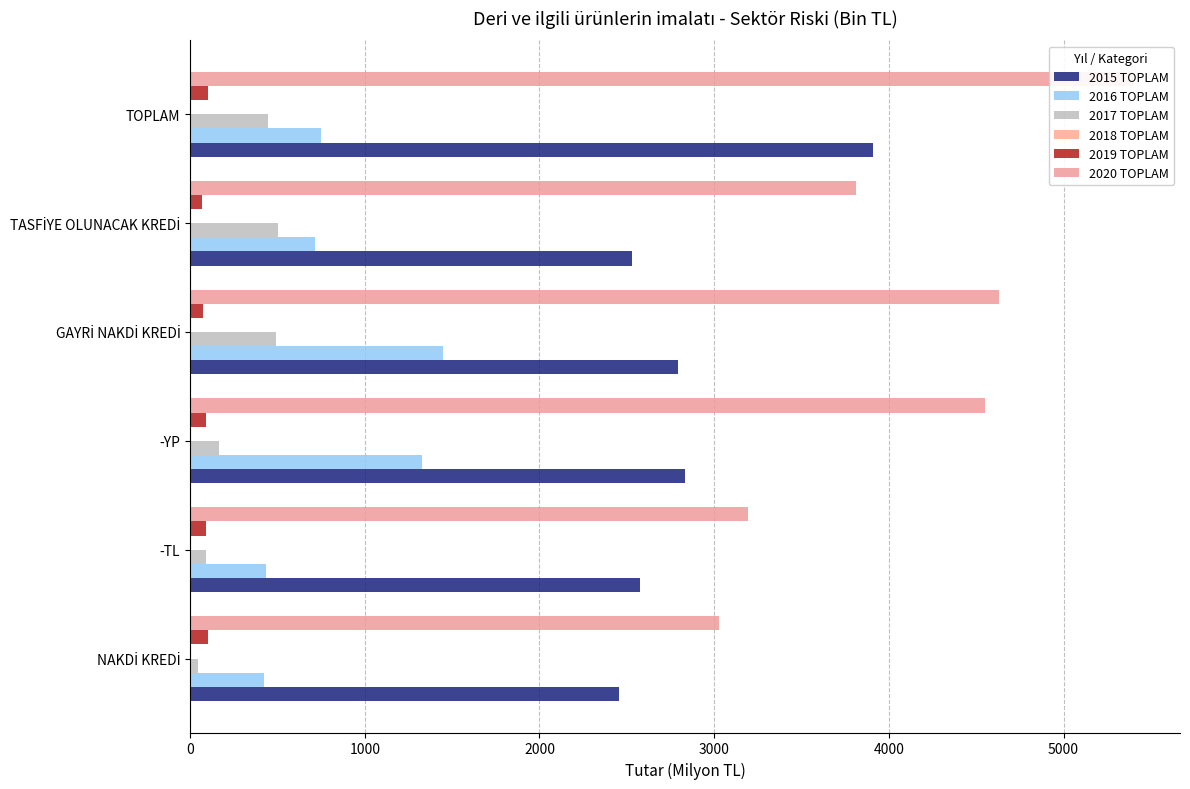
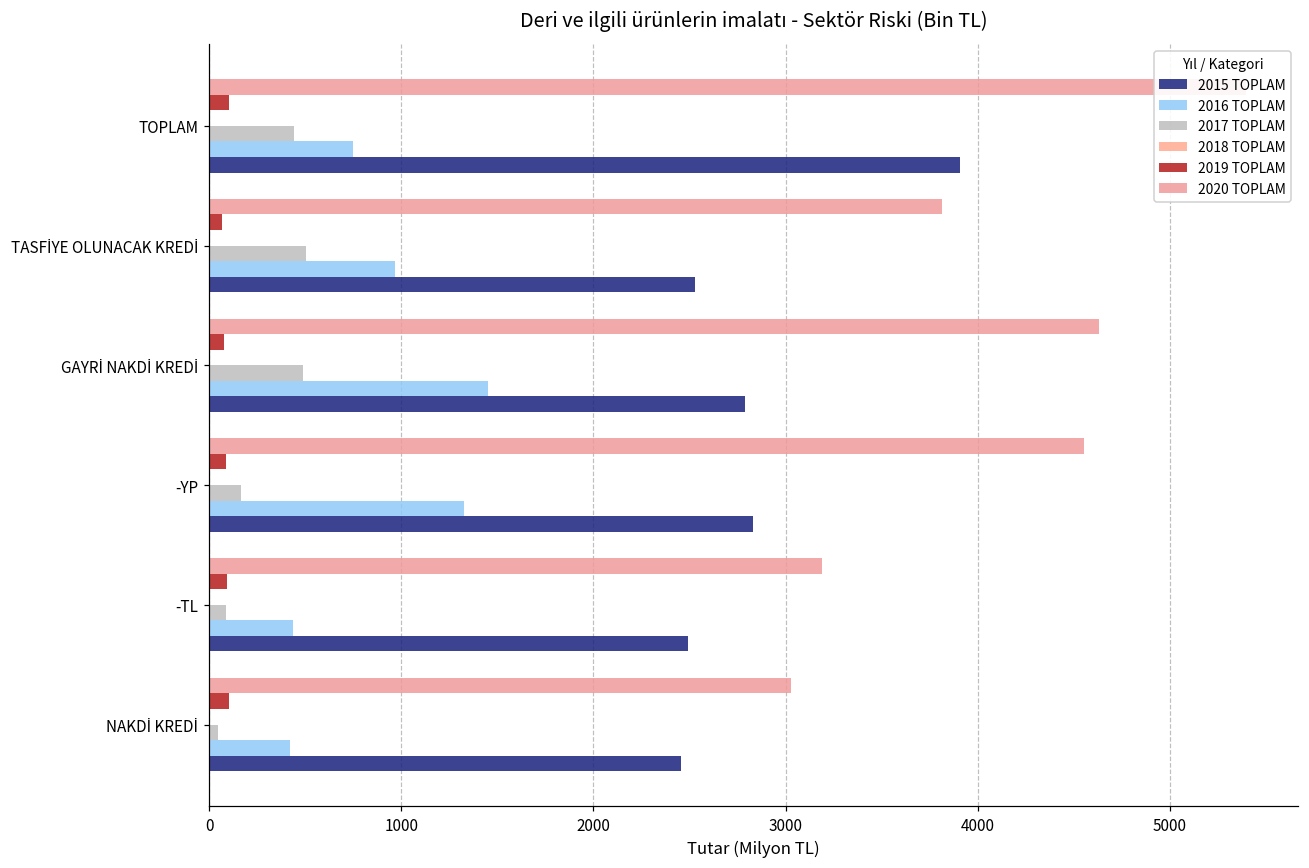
2016 TOPLAM, TASFİYE OLUNACAK KREDİ: 710 -> 970
2015 TOPLAM, -TL: 2570 -> 2490
